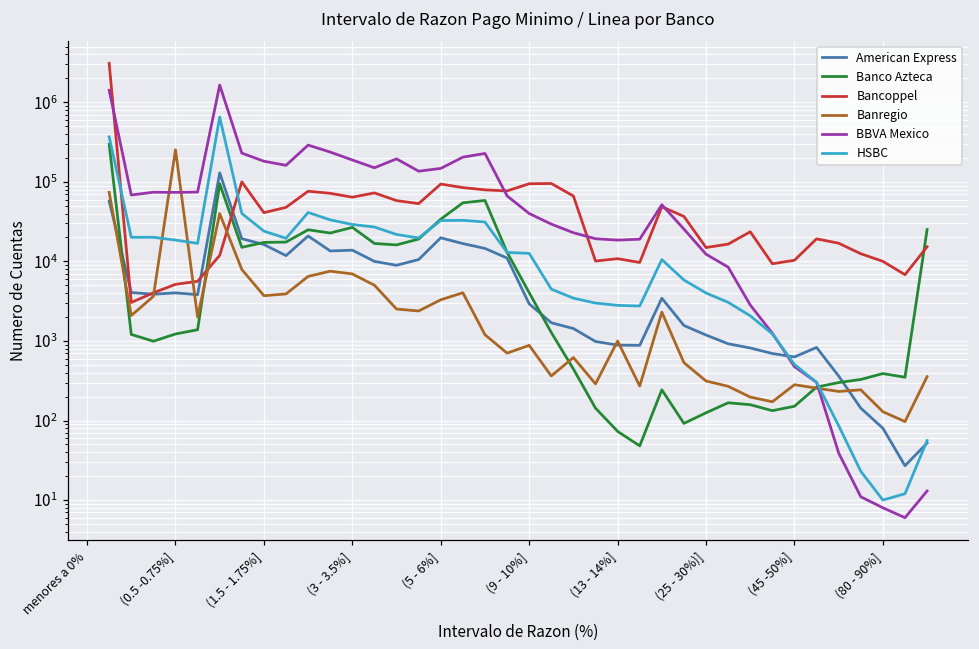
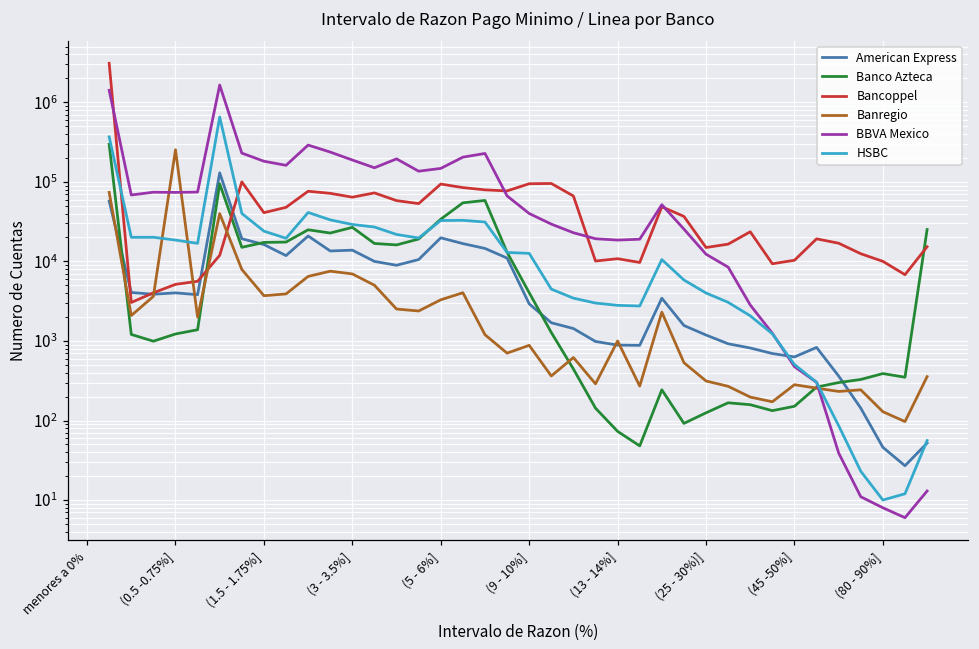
American Express, (80 - 90%]: 80 -> 50
